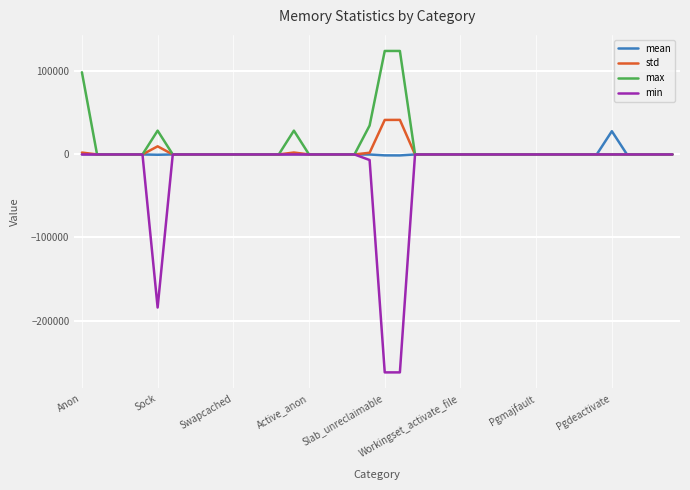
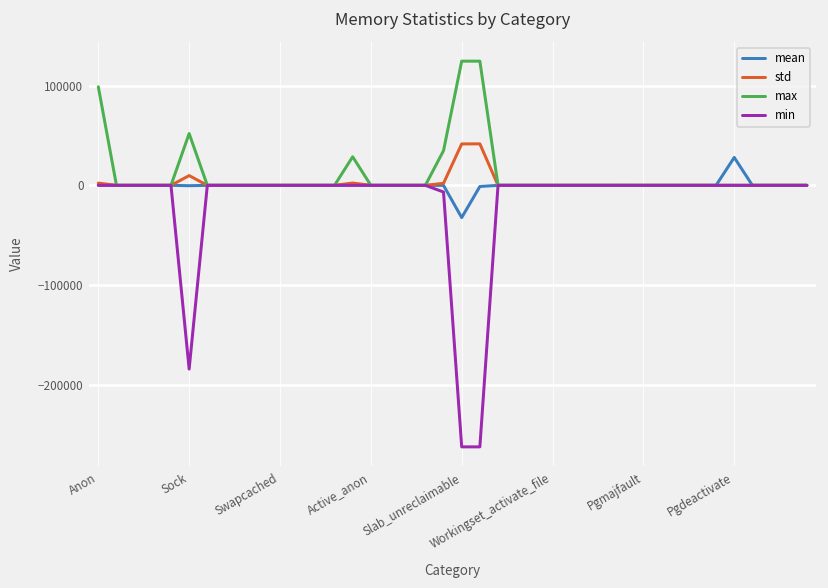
max, Sock: 30000 -> 50000
mean, Slab_unreclaimable: 0 -> -30000
